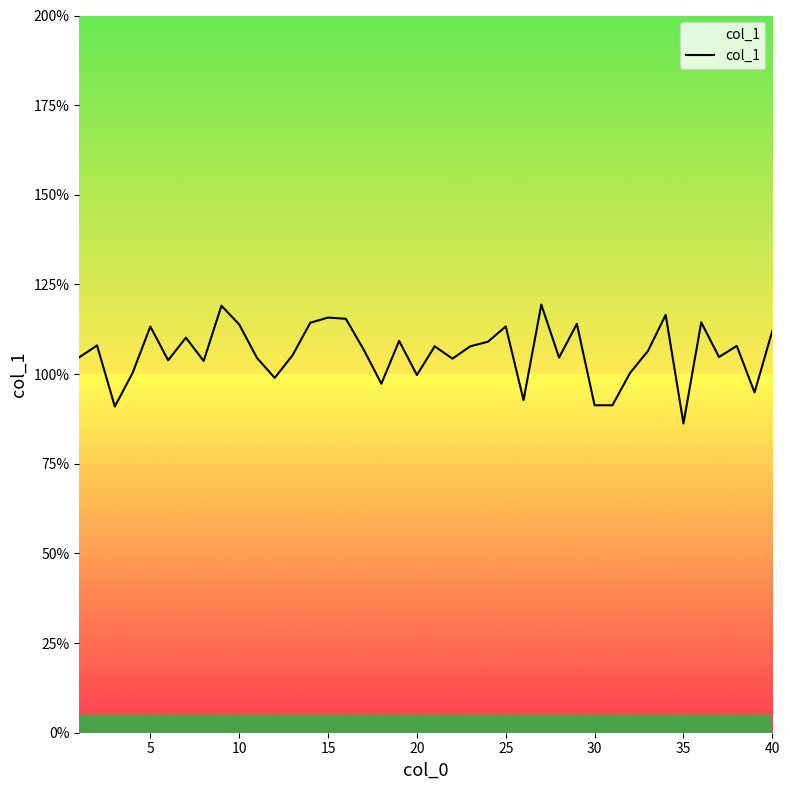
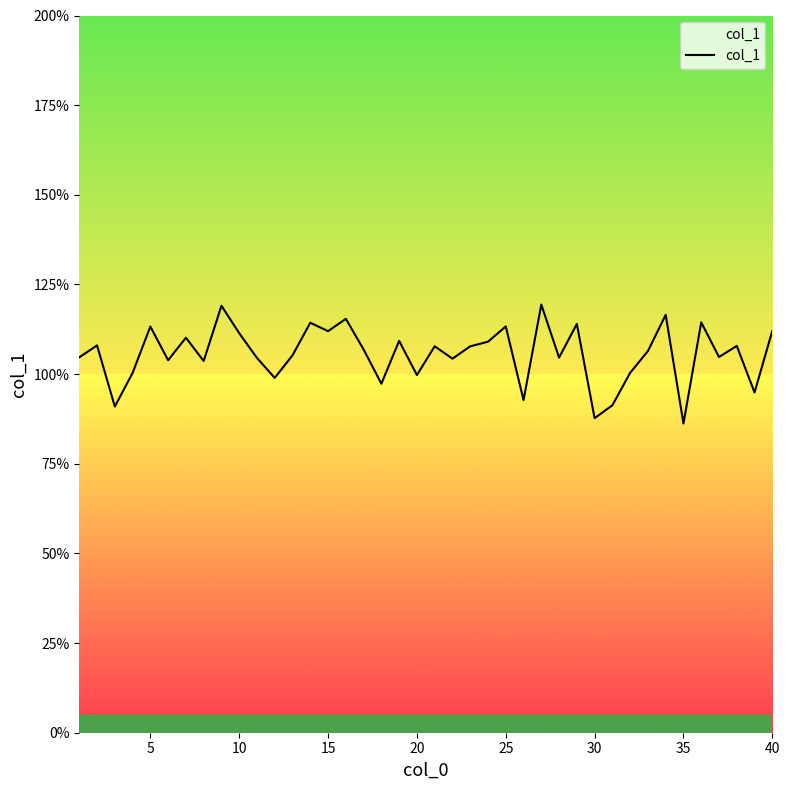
10: 114% -> 111%
15: 116% -> 112%
30: 91% -> 88%
